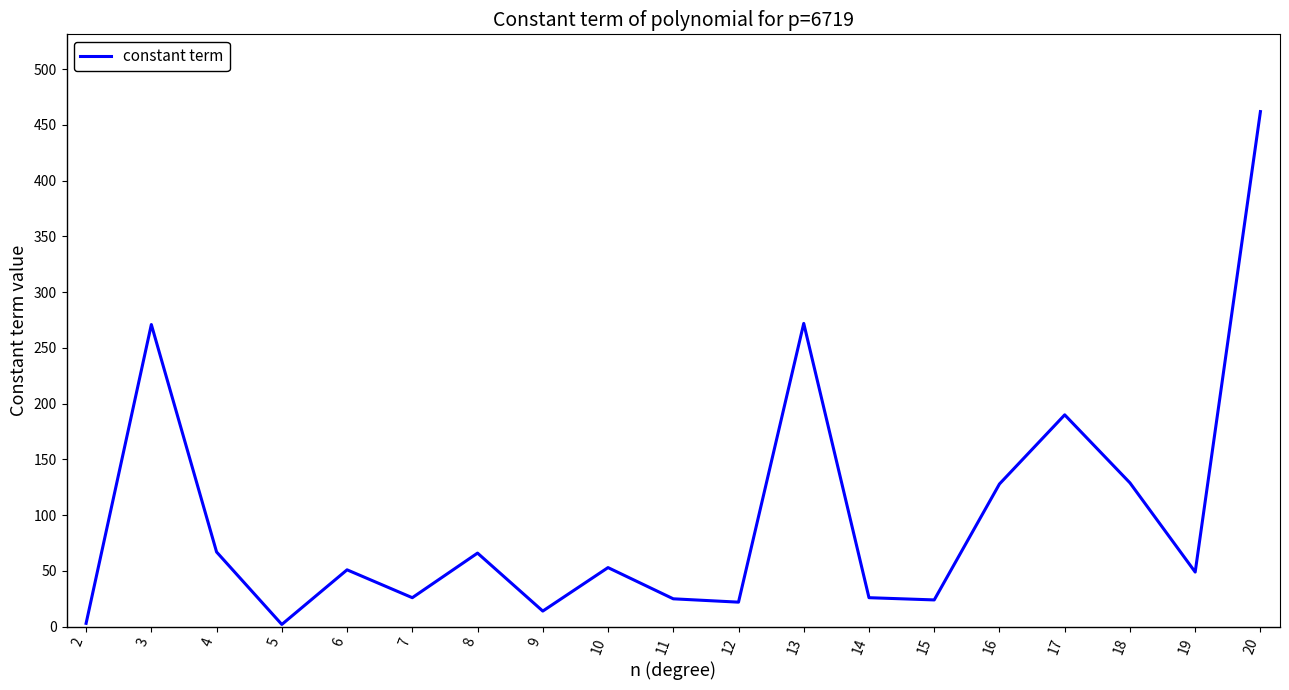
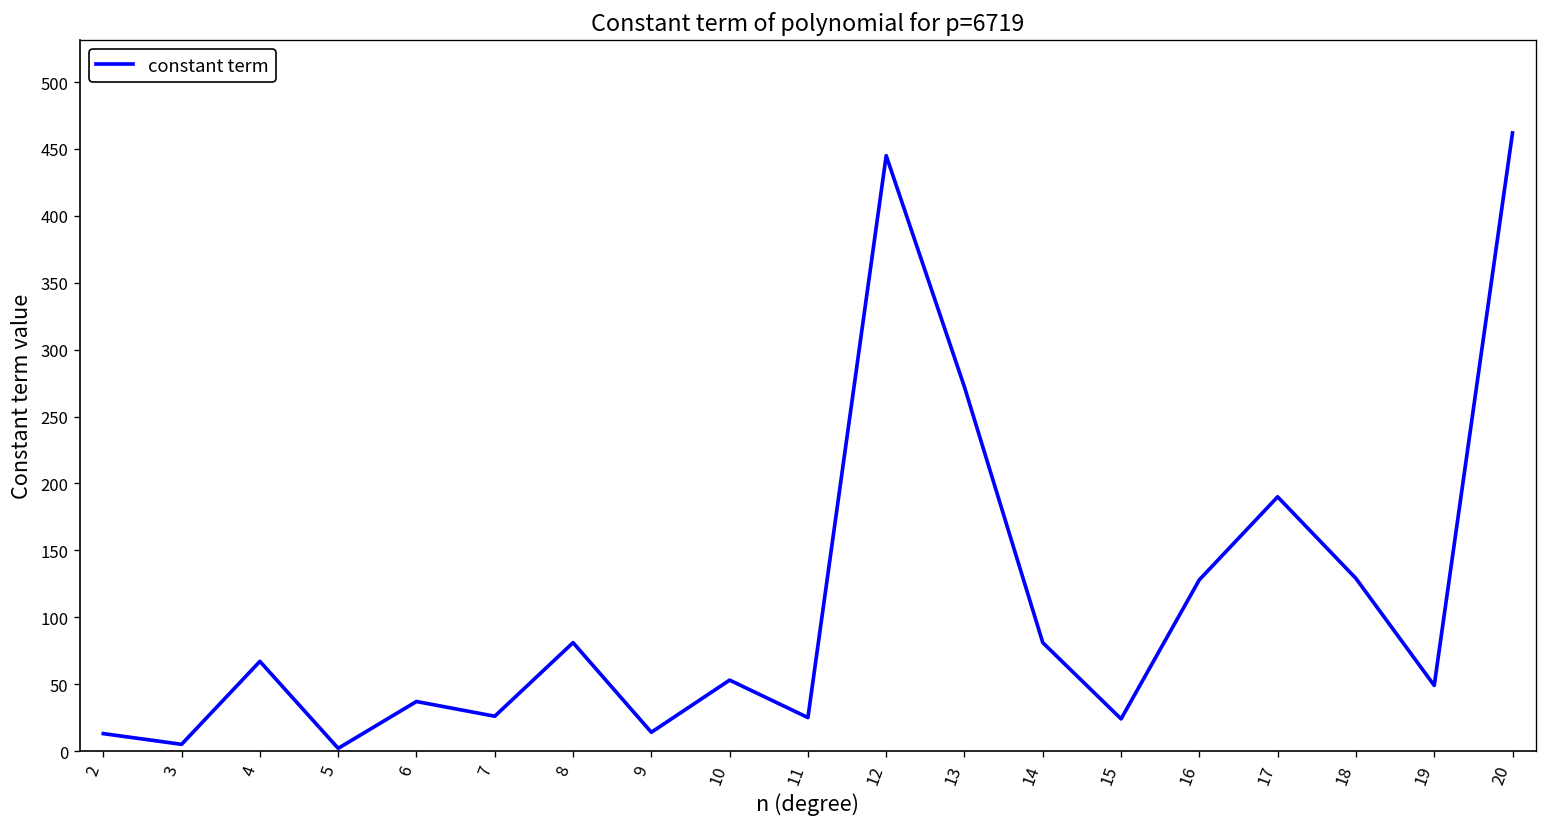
2: 3 -> 13
3: 271 -> 5
6: 51 -> 37
8: 66 -> 81
12: 22 -> 445
14: 26 -> 81
